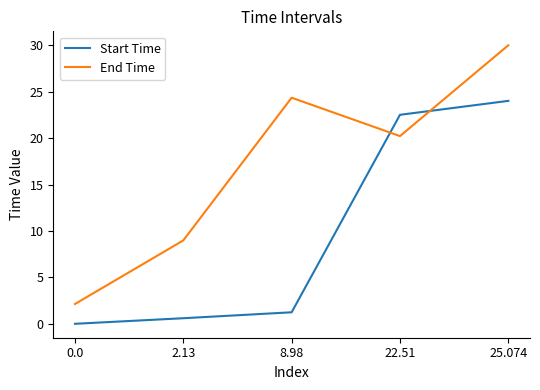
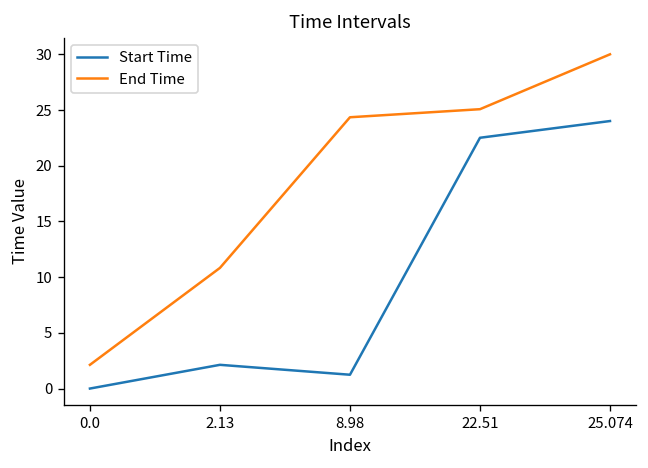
Start Time, 2.13: 1 -> 2
End Time, 2.13: 9 -> 11
End Time, 22.51: 20 -> 25
